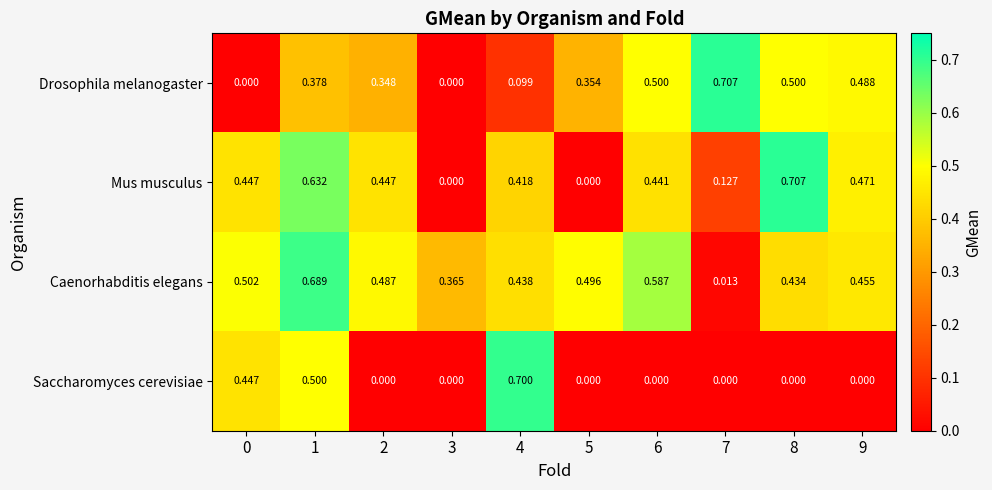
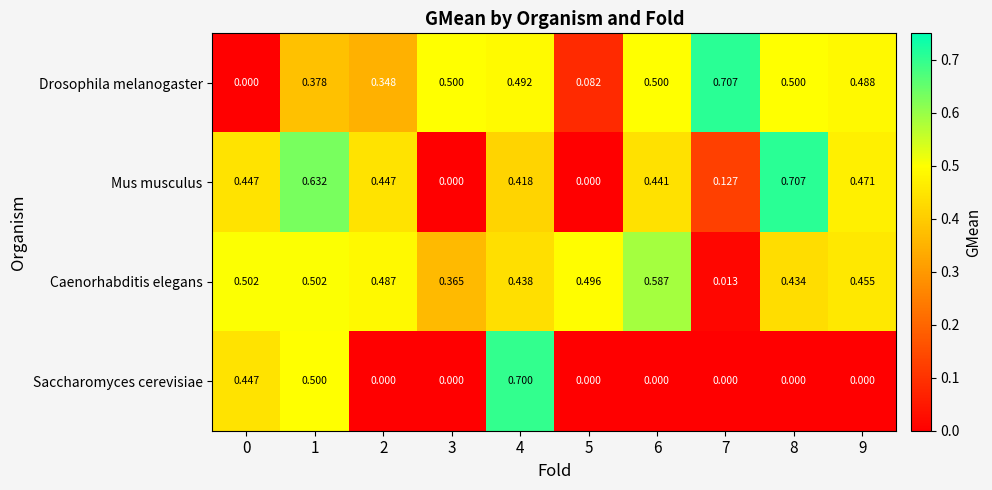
Drosophila melanogaster, 3: 0.000 -> 0.500
Drosophila melanogaster, 4: 0.099 -> 0.492
Drosophila melanogaster, 5: 0.354 -> 0.082
Caenorhabditis elegans, 1: 0.689 -> 0.502
